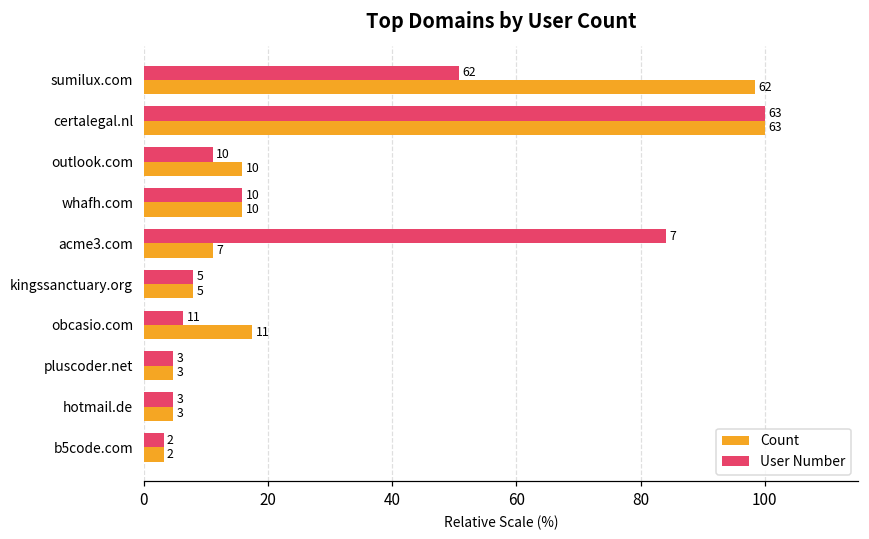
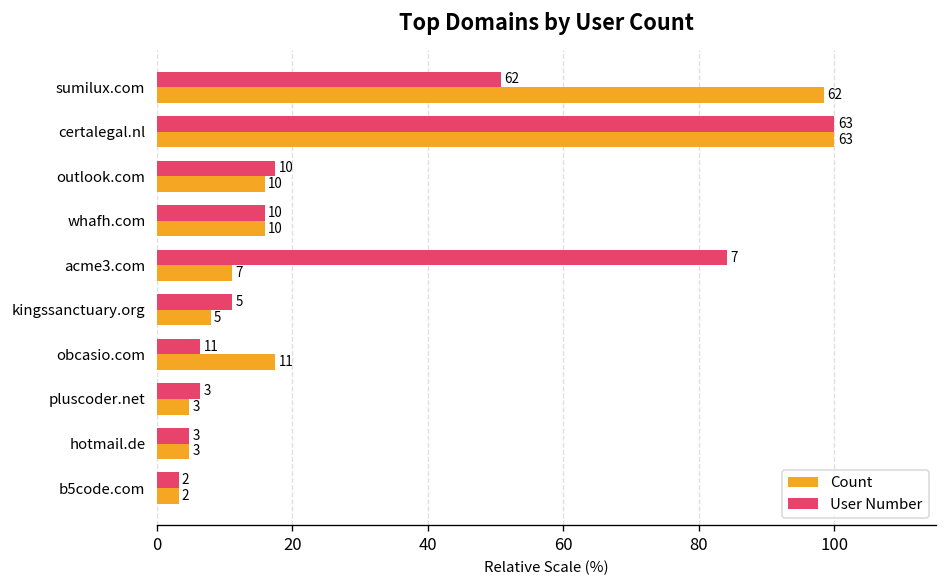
User Number, outlook.com: 11 -> 17
User Number, kingssanctuary.org: 8 -> 11
User Number, pluscoder.net: 5 -> 6
